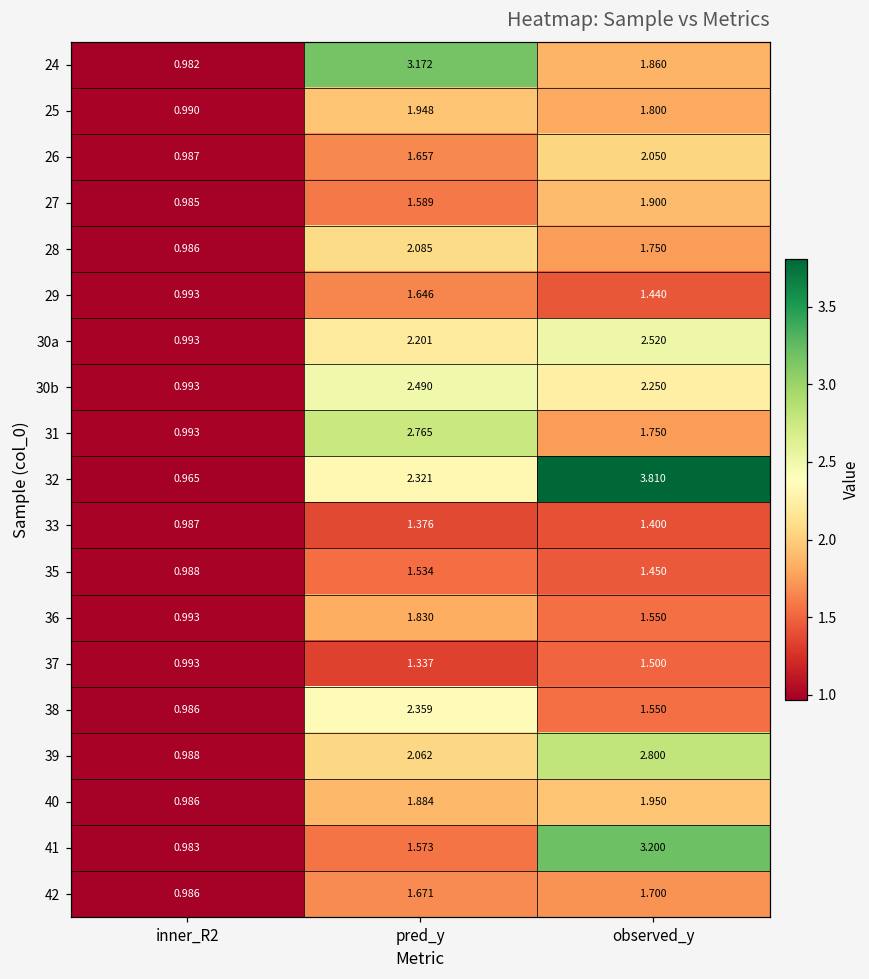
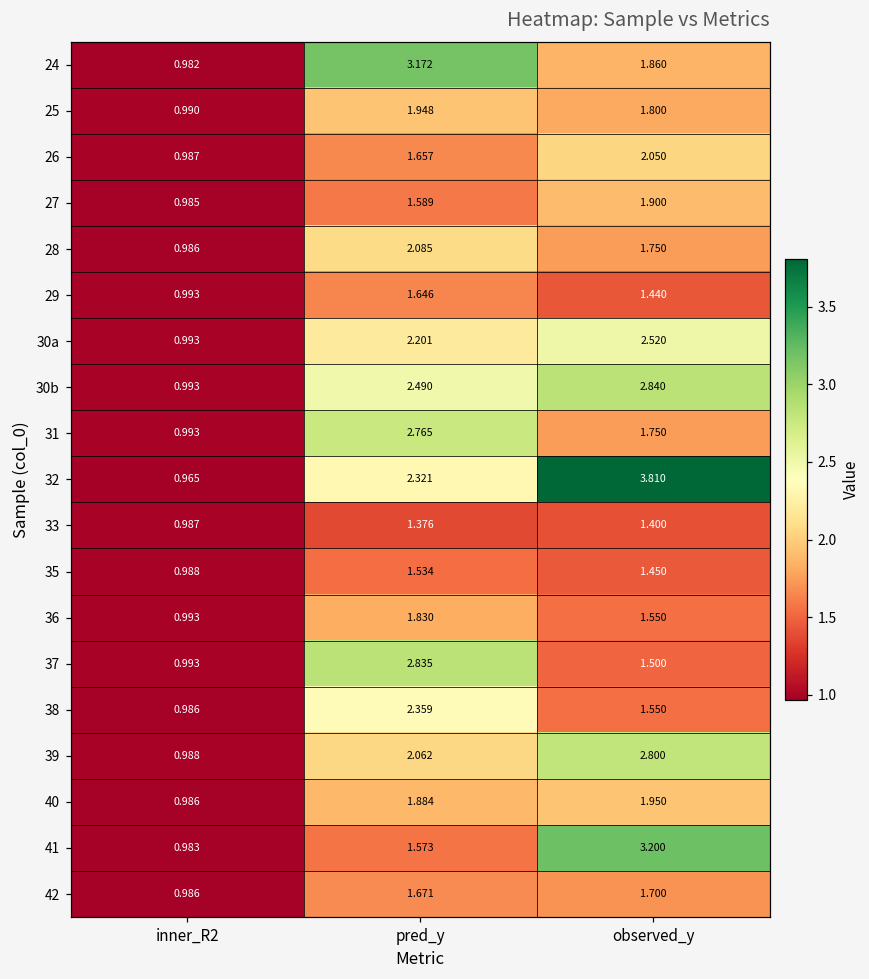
30b, observed_y: 2.250 -> 2.840
37, pred_y: 1.337 -> 2.835
